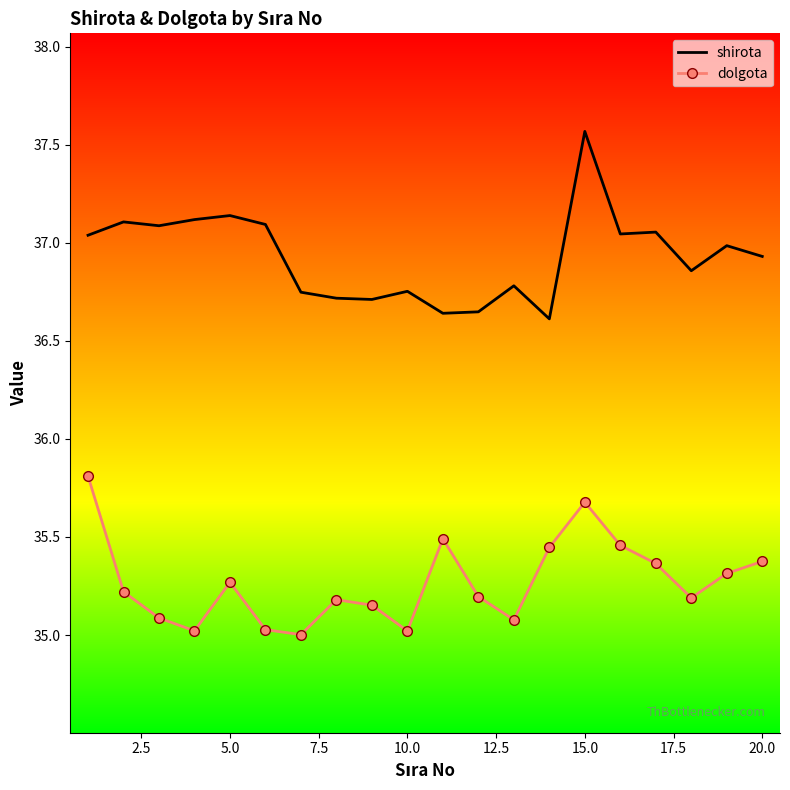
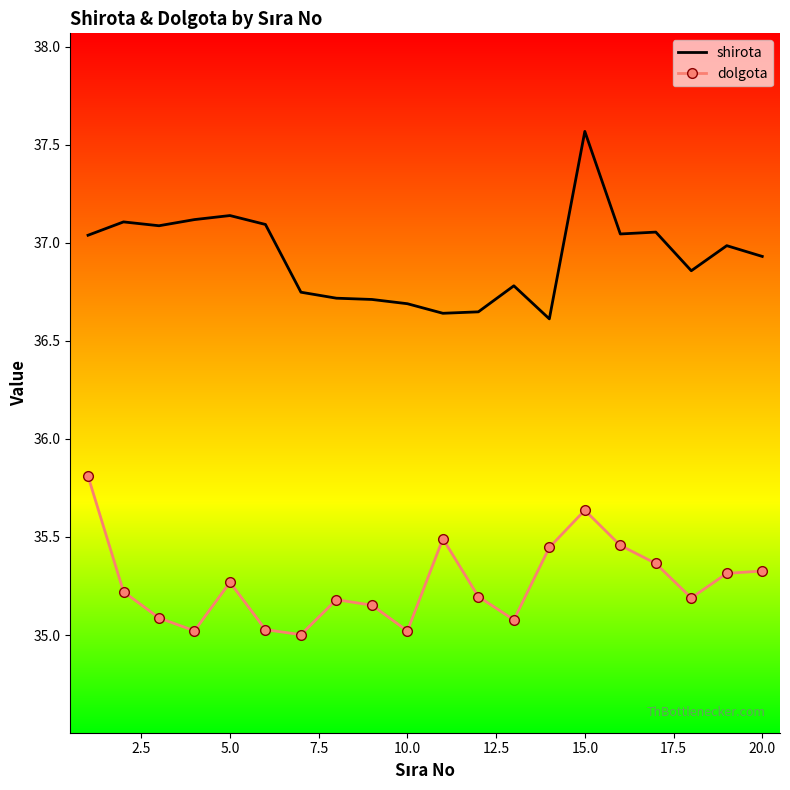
shirota, 10.0: 36.75 -> 36.69
dolgota, 15.0: 35.68 -> 35.64
dolgota, 20.0: 35.38 -> 35.33
